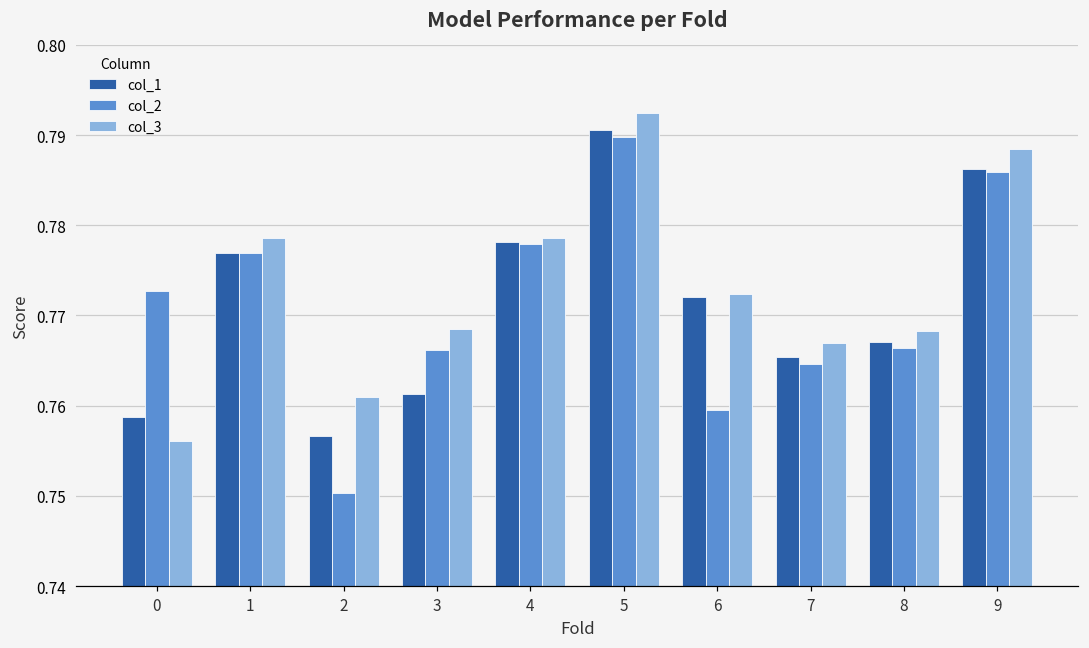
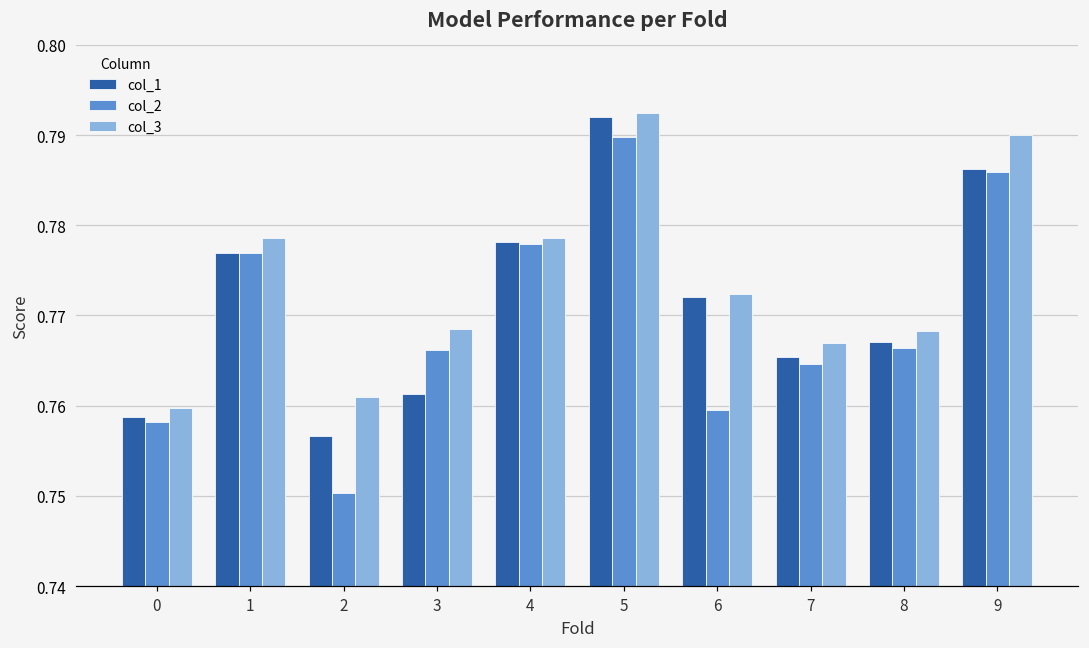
col_2, 0: 0.773 -> 0.758
col_3, 0: 0.756 -> 0.760
col_1, 5: 0.791 -> 0.792
col_3, 9: 0.788 -> 0.790
